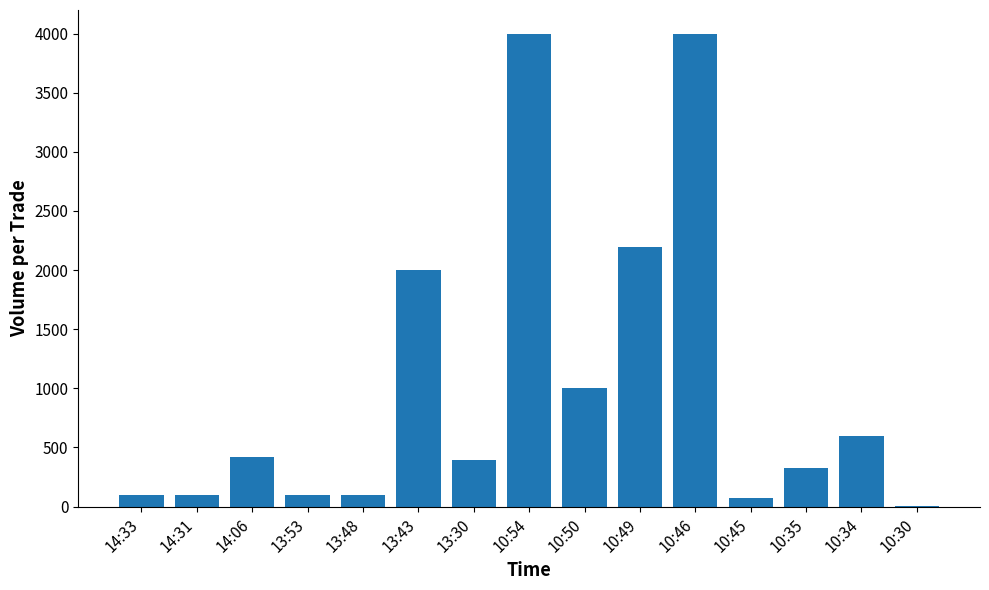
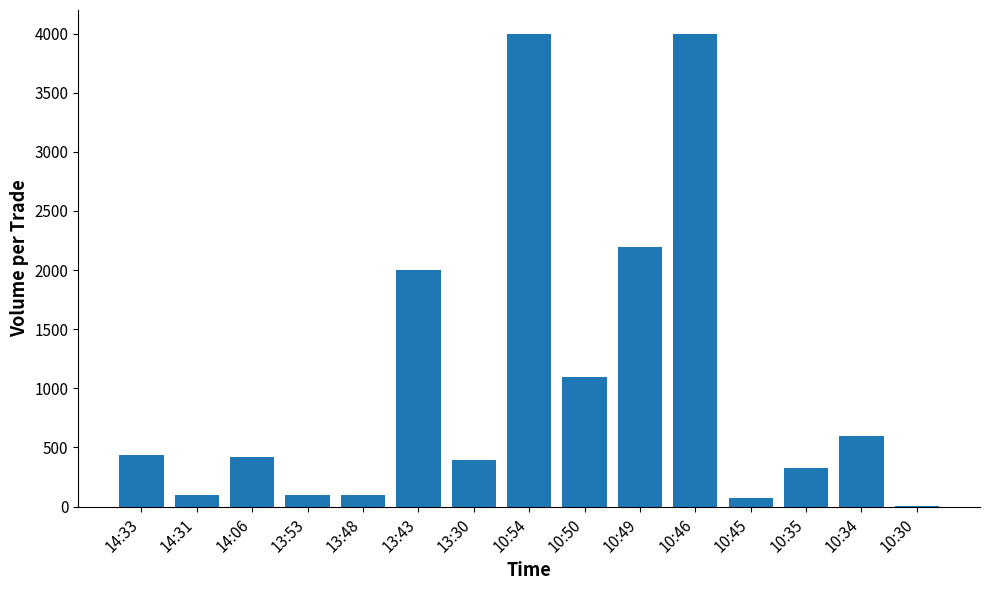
14:33: 100 -> 440
10:50: 1000 -> 1100
